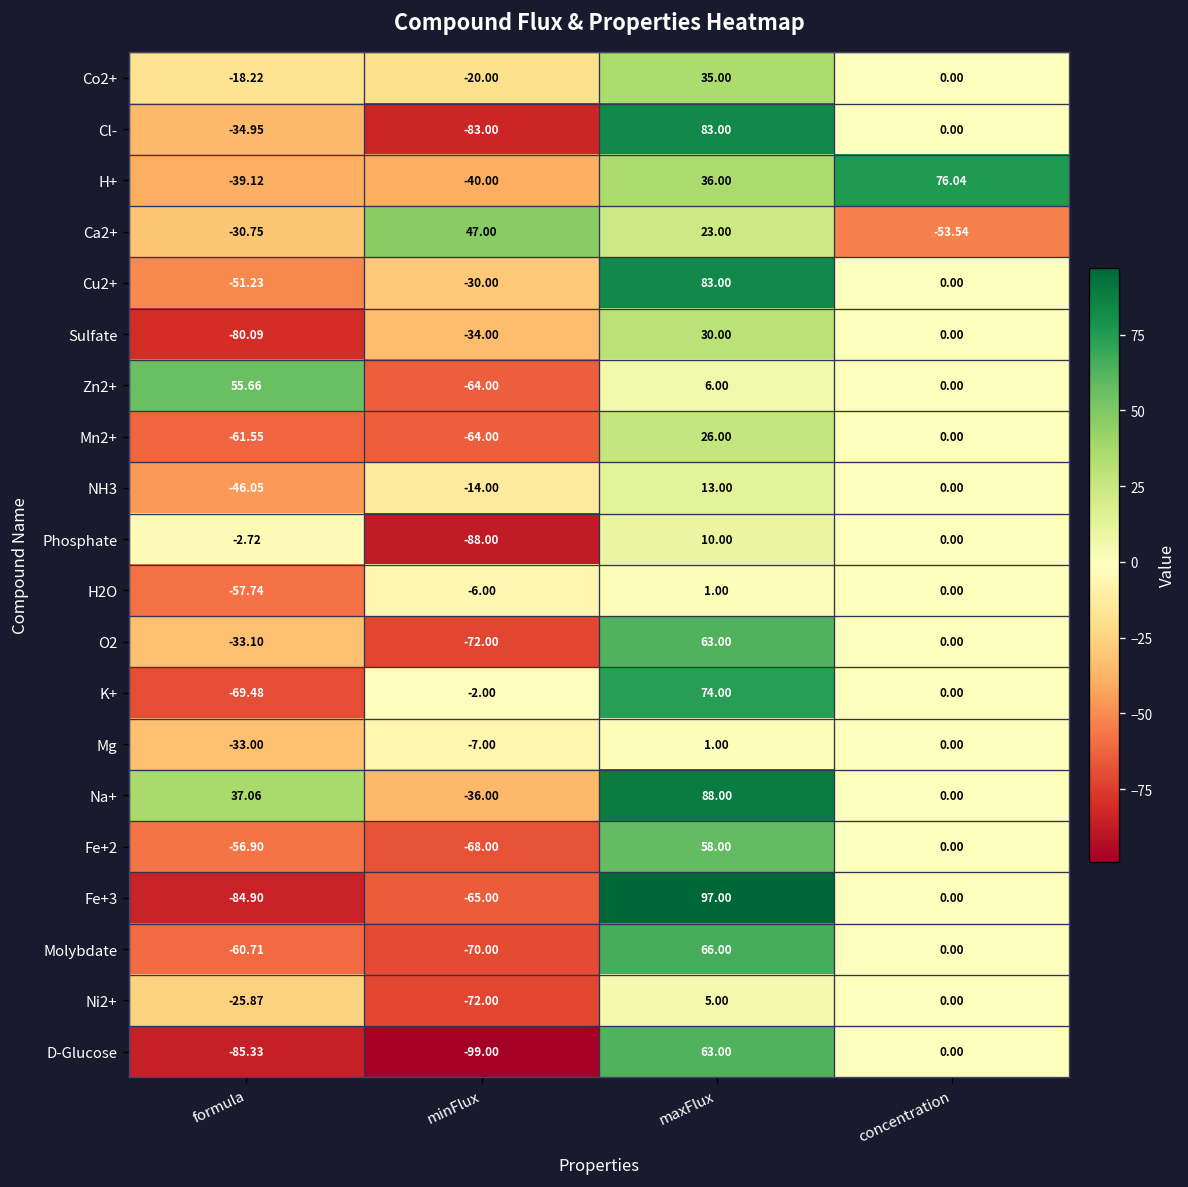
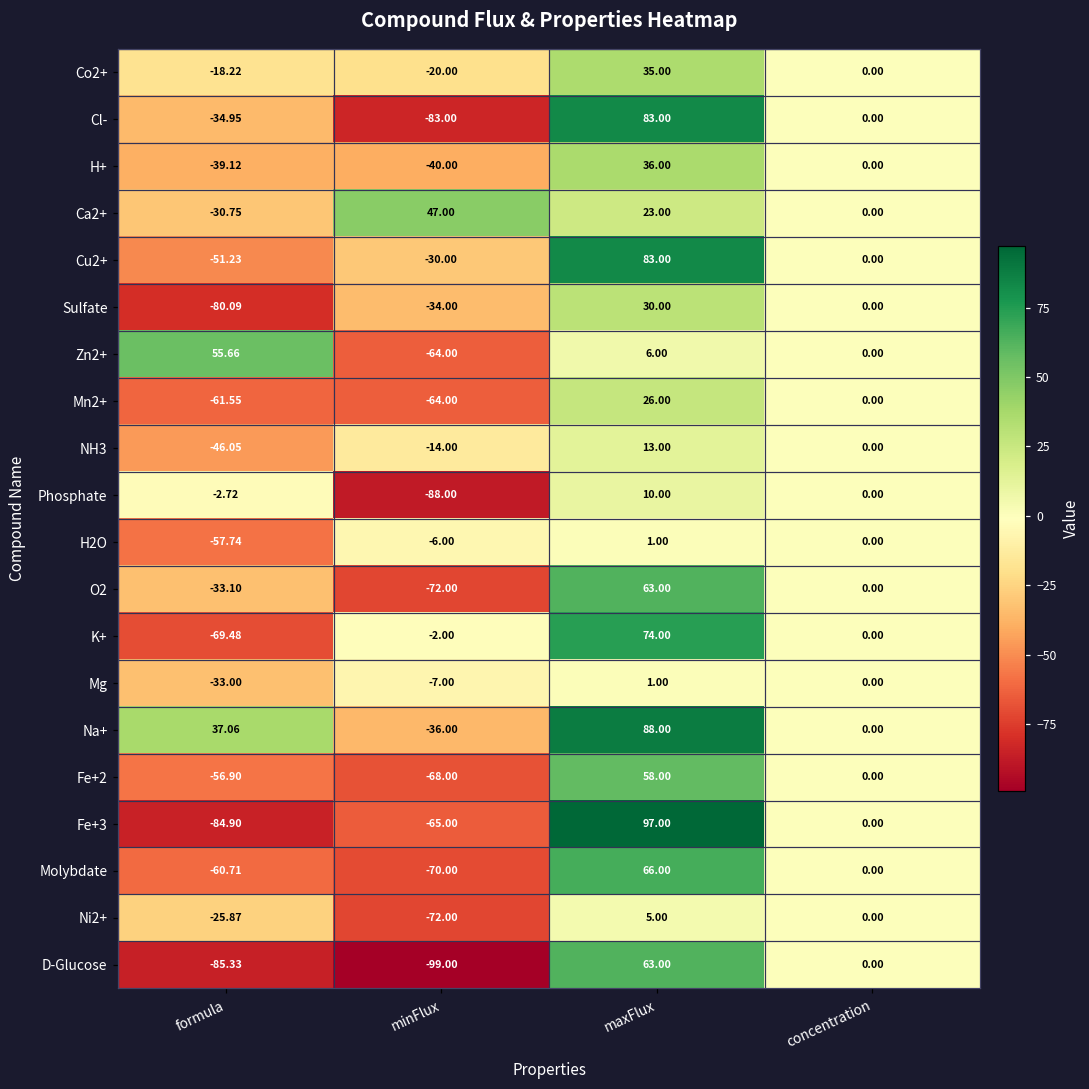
H+, concentration: 76.04 -> 0.00
Ca2+, concentration: -53.54 -> 0.00
